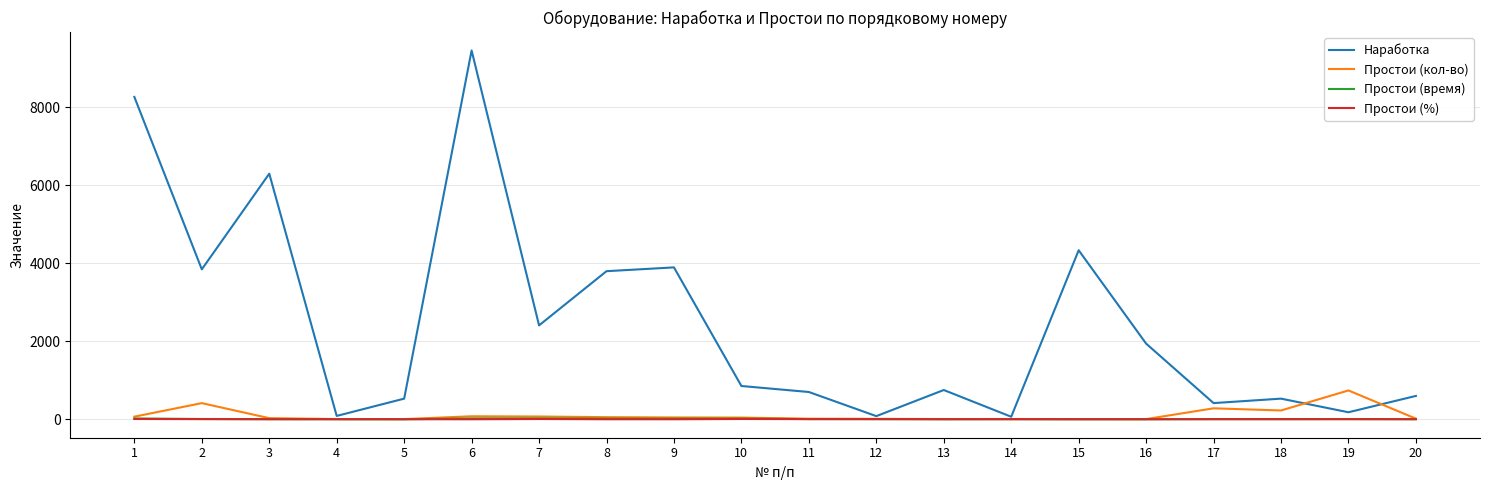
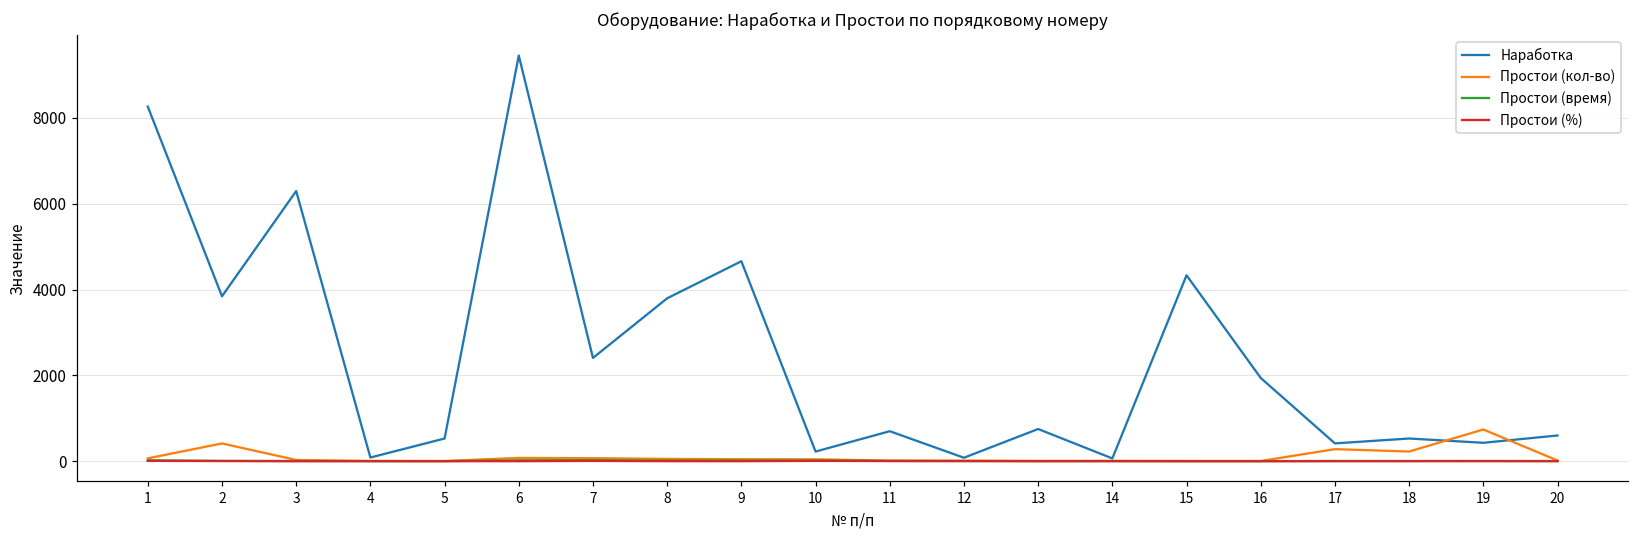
Наработка, 9: 3900 -> 4700
Наработка, 10: 900 -> 200
Наработка, 19: 200 -> 400
